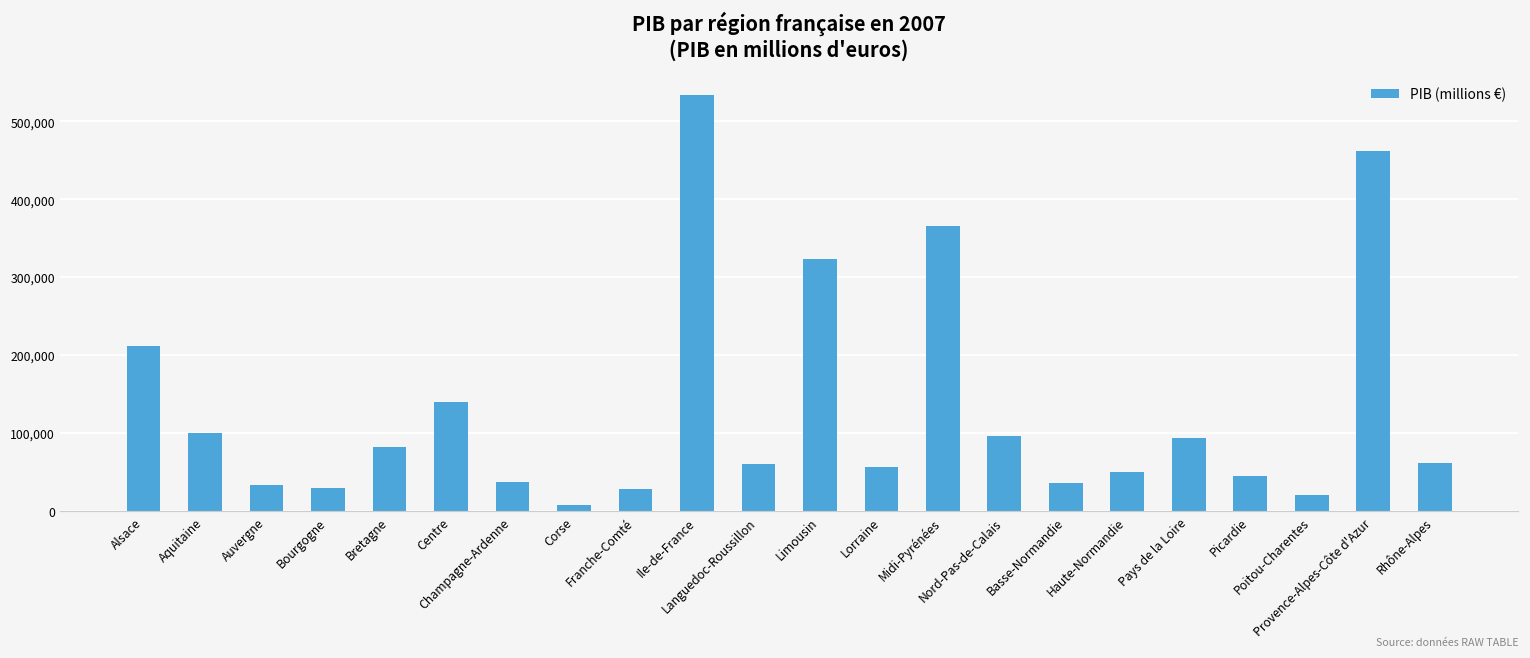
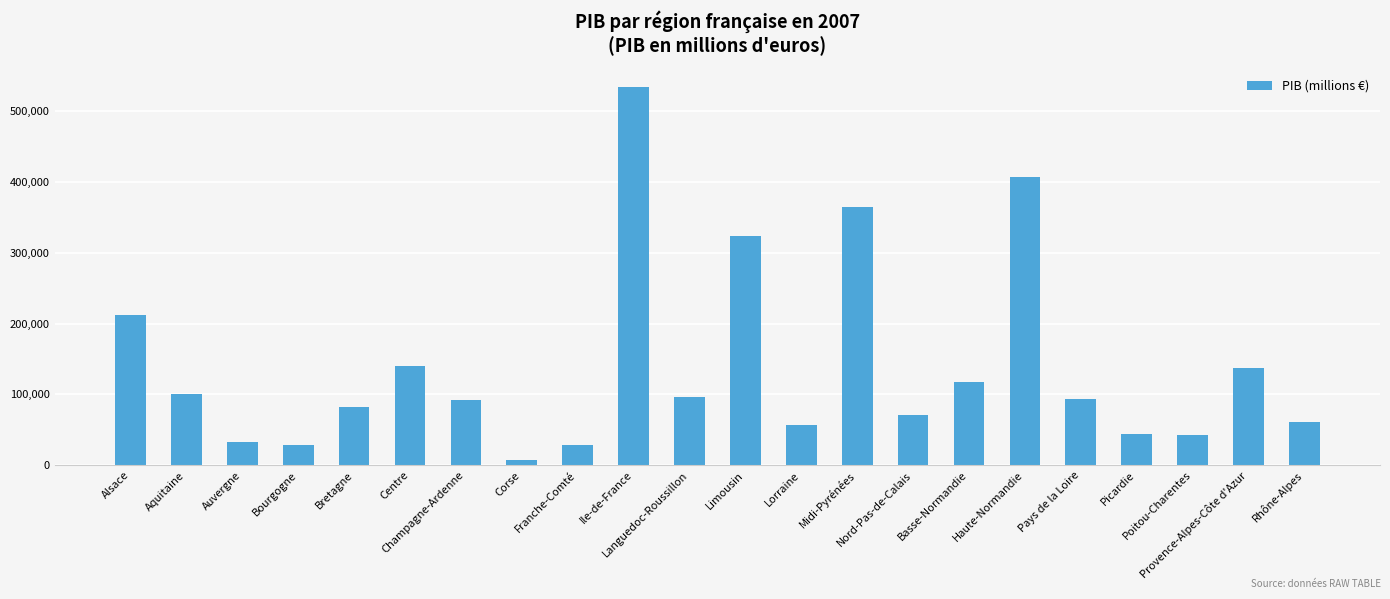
Champagne-Ardenne: 40,000 -> 90,000
Languedoc-Roussillon: 60,000 -> 100,000
Nord-Pas-de-Calais: 100,000 -> 70,000
Basse-Normandie: 40,000 -> 120,000
Haute-Normandie: 50,000 -> 410,000
Poitou-Charentes: 20,000 -> 40,000
Provence-Alpes-Côte d'Azur: 460,000 -> 140,000
